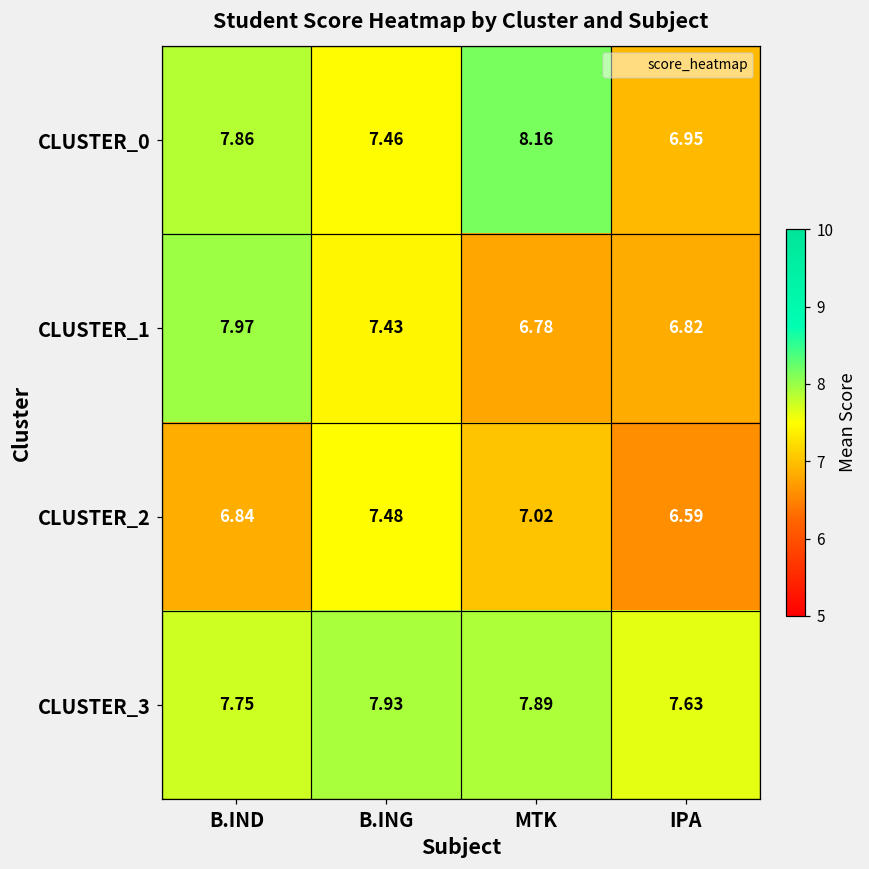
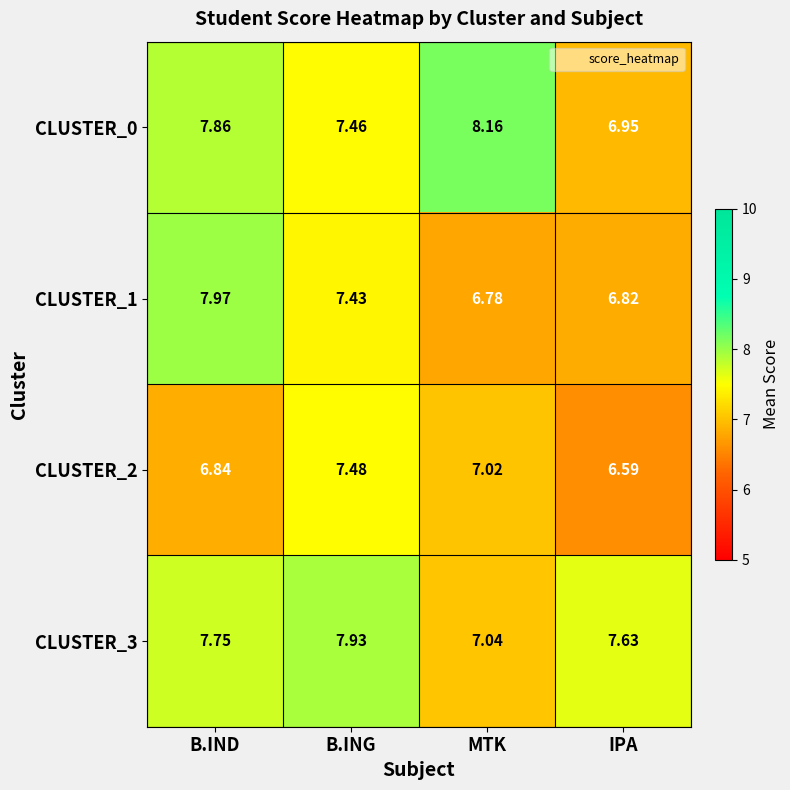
CLUSTER_3, MTK: 7.89 -> 7.04
